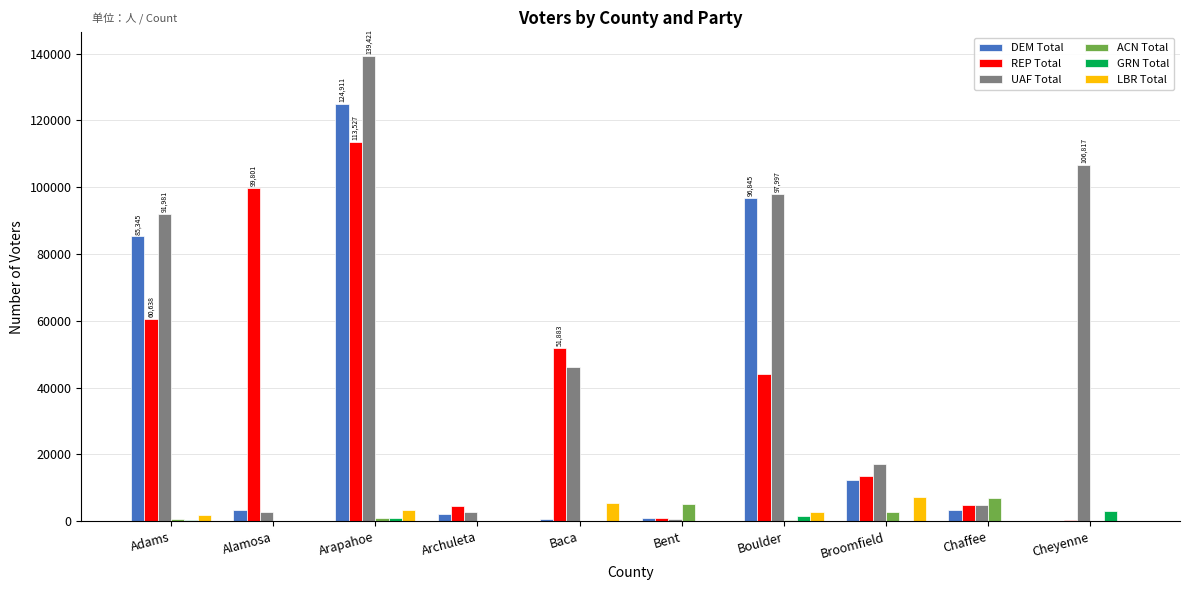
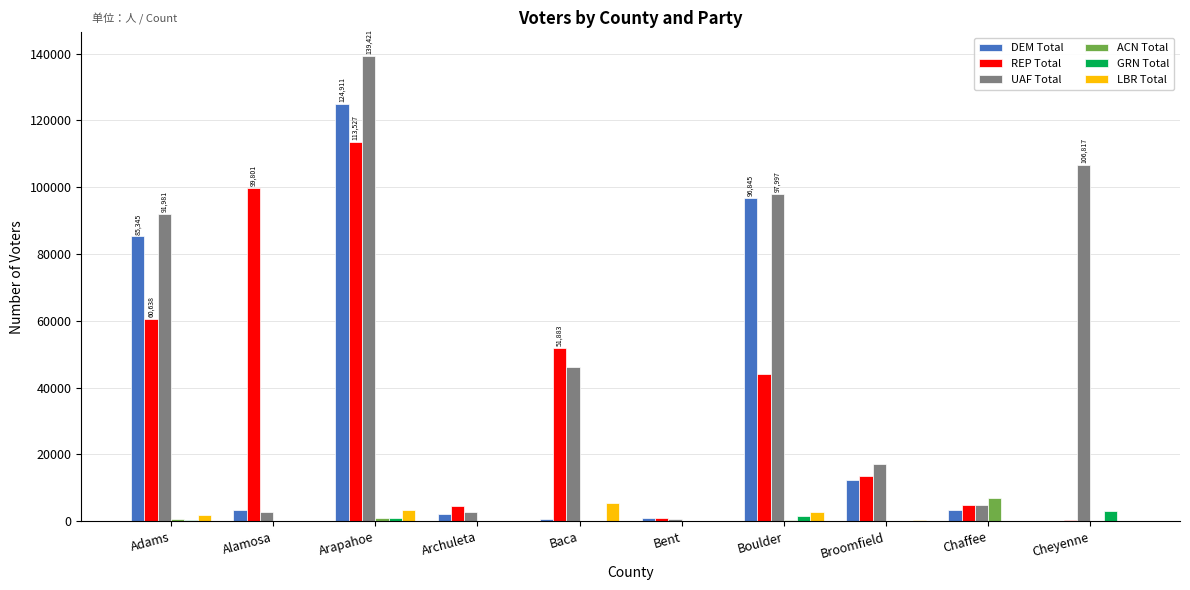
ACN Total, Bent: 5000 -> 0
ACN Total, Broomfield: 3000 -> 0
LBR Total, Broomfield: 7000 -> 0
